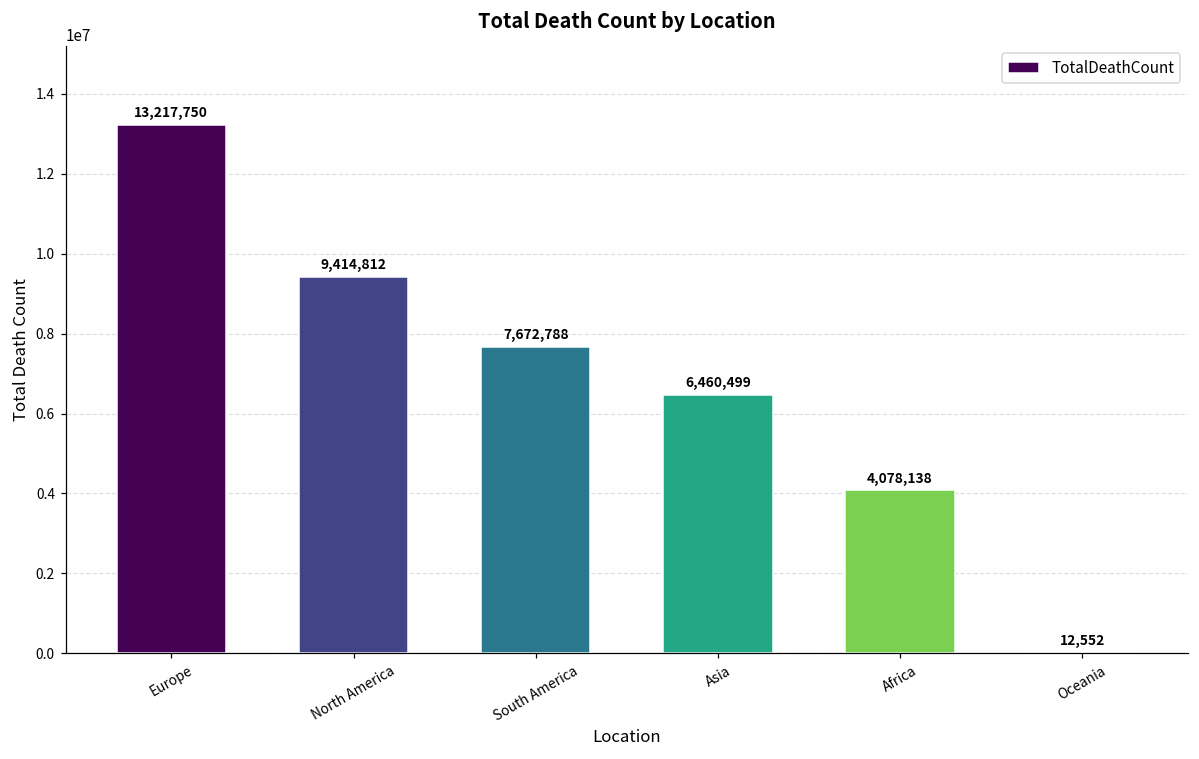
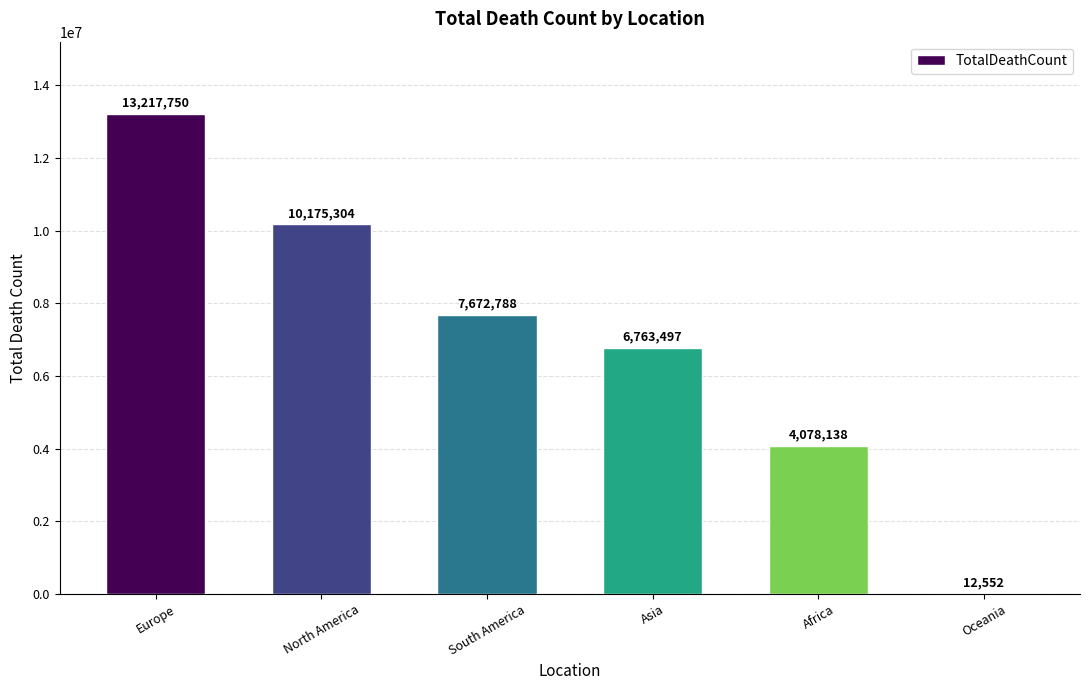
North America: 9,414,812 -> 10,175,304
Asia: 6,460,499 -> 6,763,497
